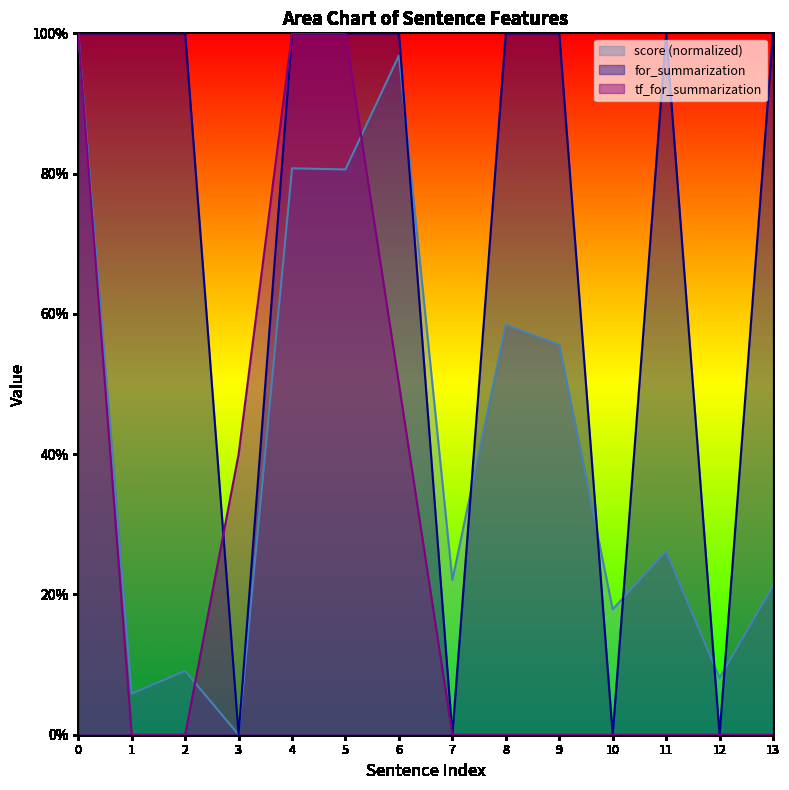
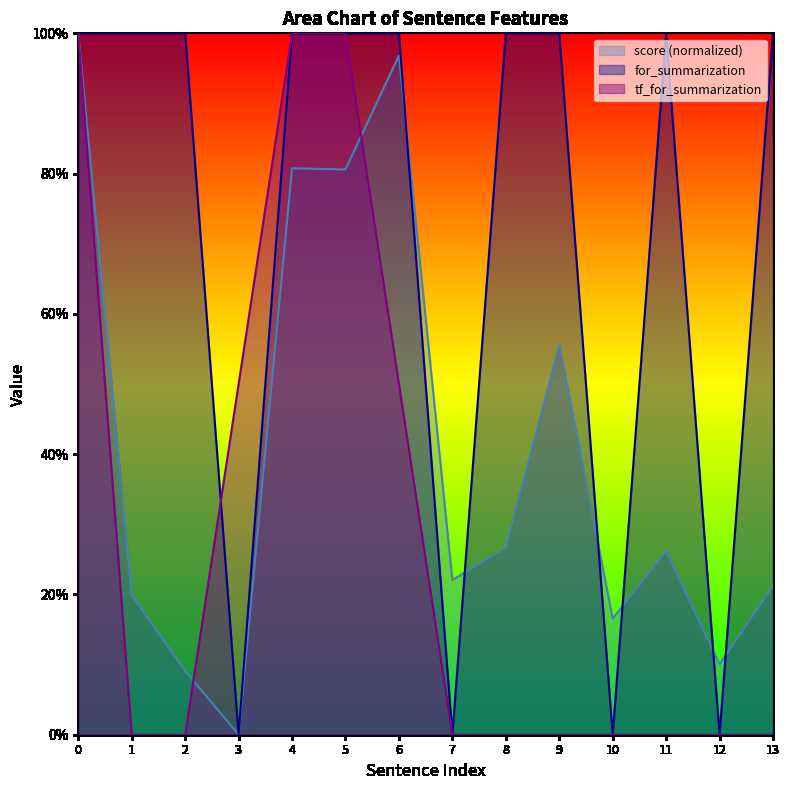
score (normalized), 1: 6% -> 20%
tf_for_summarization, 3: 40% -> 50%
score (normalized), 8: 58% -> 27%
score (normalized), 10: 18% -> 17%
score (normalized), 12: 8% -> 10%
